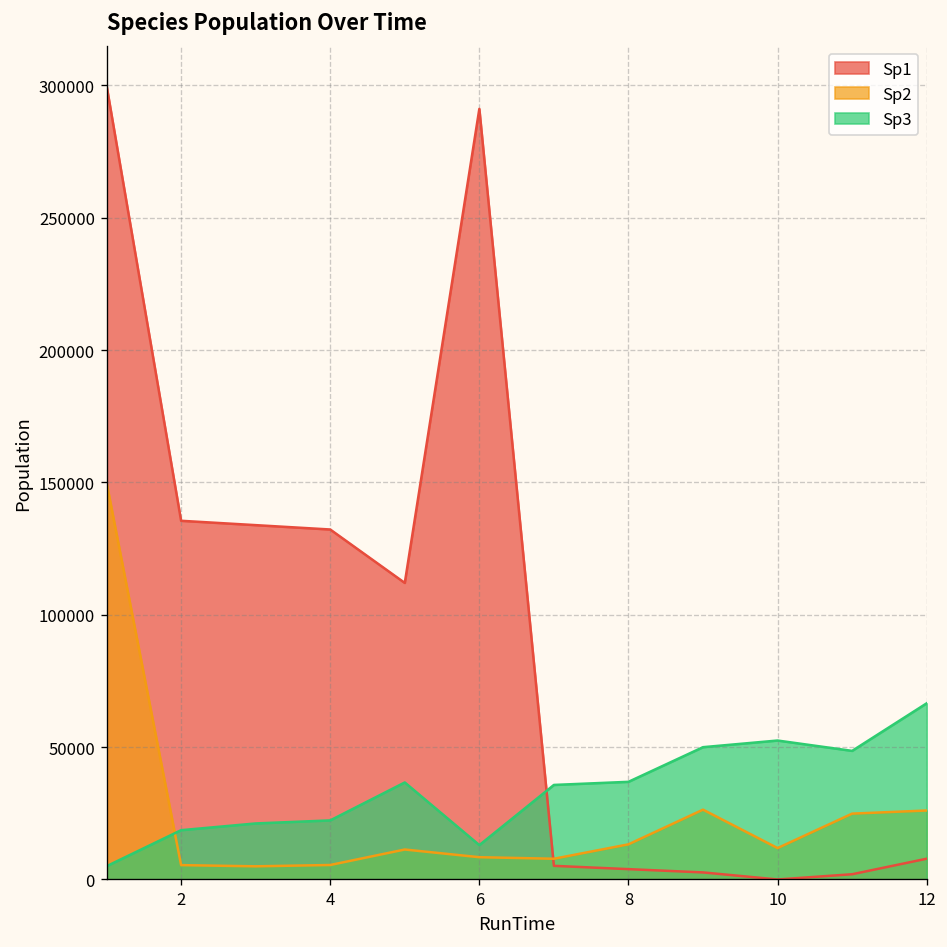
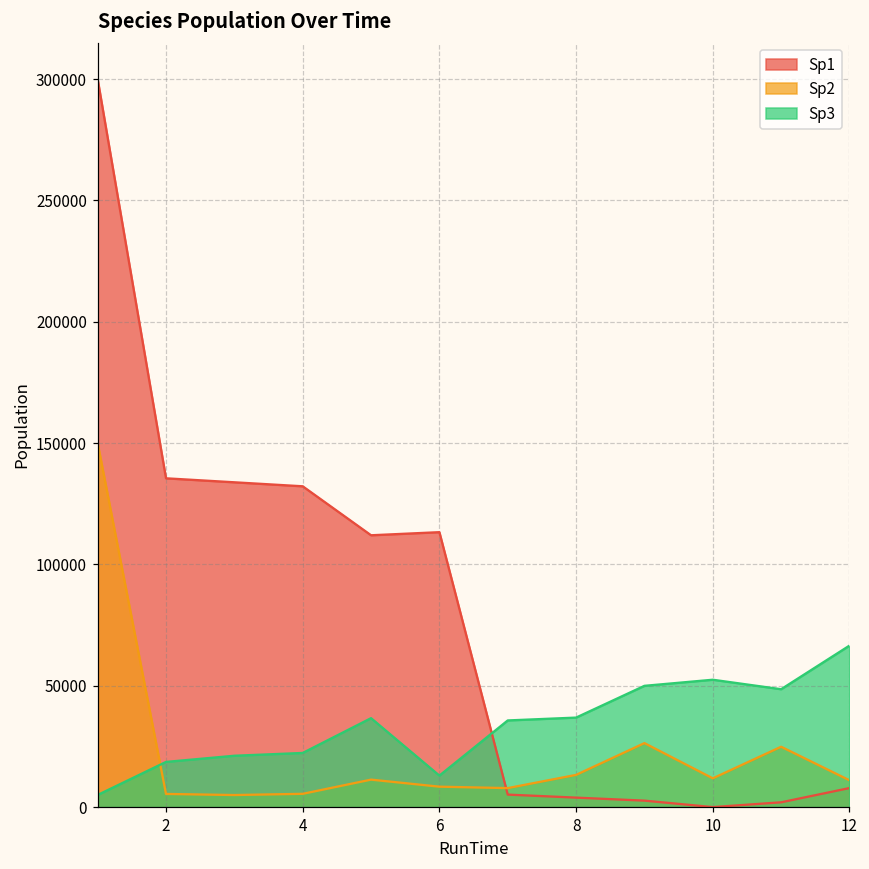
Sp1, 6: 291000 -> 113000
Sp2, 12: 26000 -> 11000
